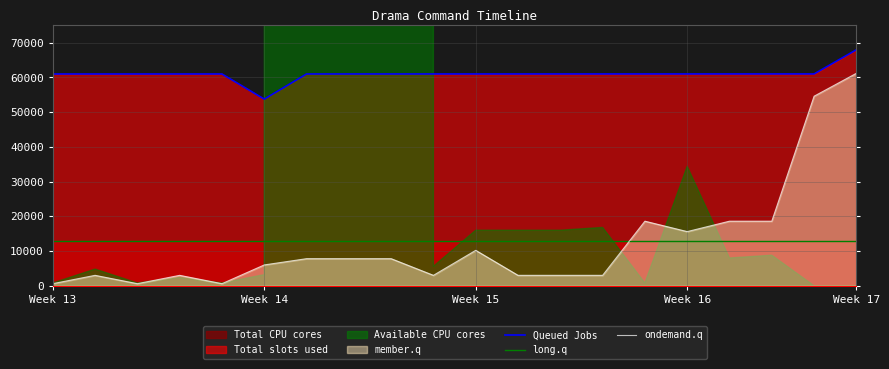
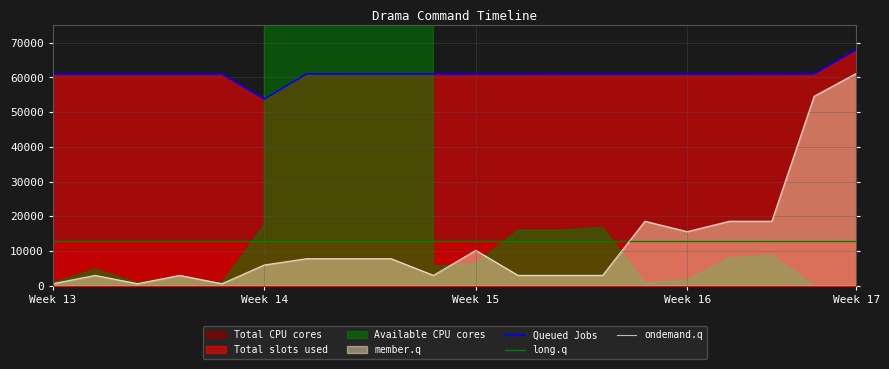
Available CPU cores, Week 14: 3000 -> 18000
Available CPU cores, Week 15: 16000 -> 6000
Available CPU cores, Week 16: 34000 -> 2000
